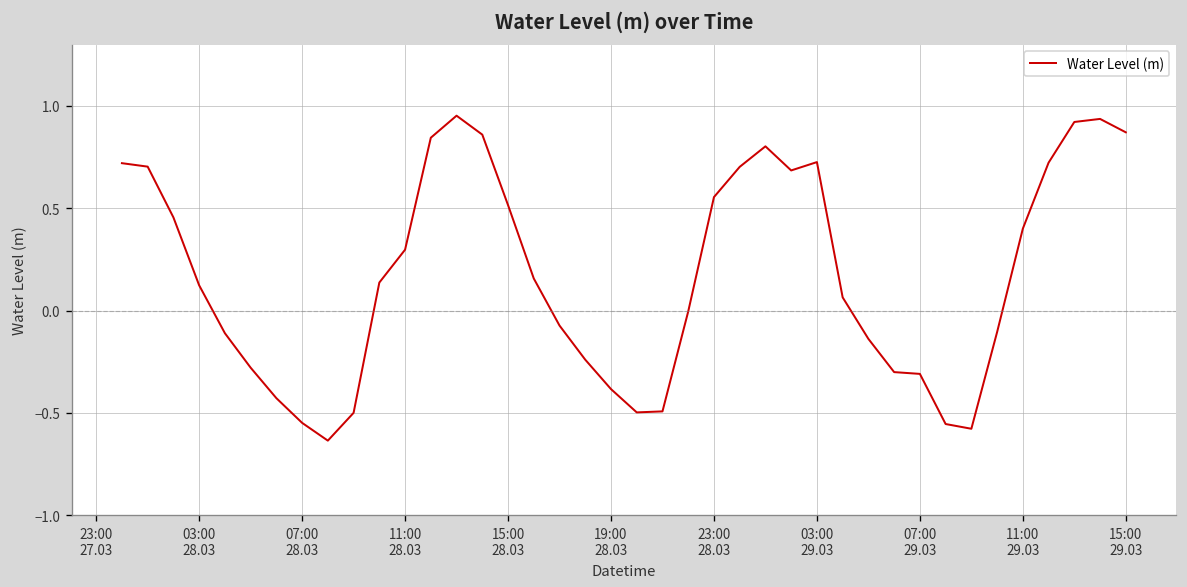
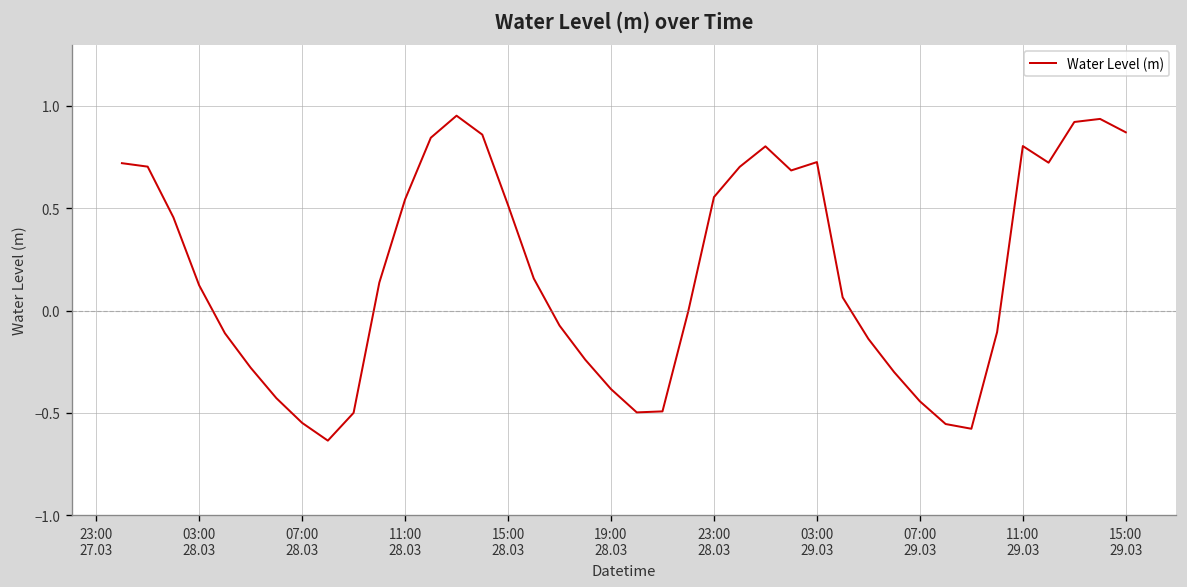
11:00 28.03: 0.30 -> 0.54
07:00 29.03: -0.31 -> -0.44
11:00 29.03: 0.40 -> 0.80
